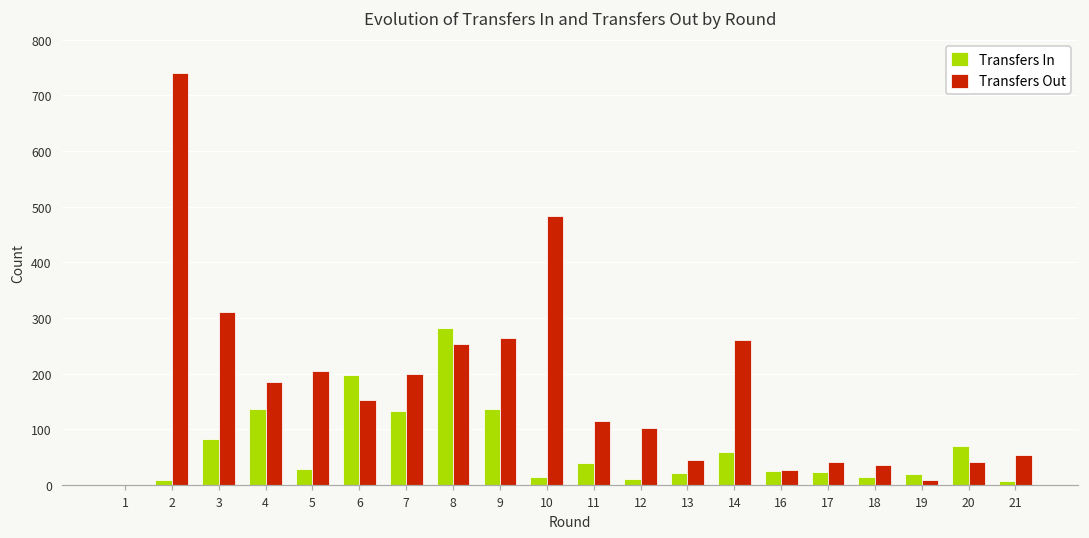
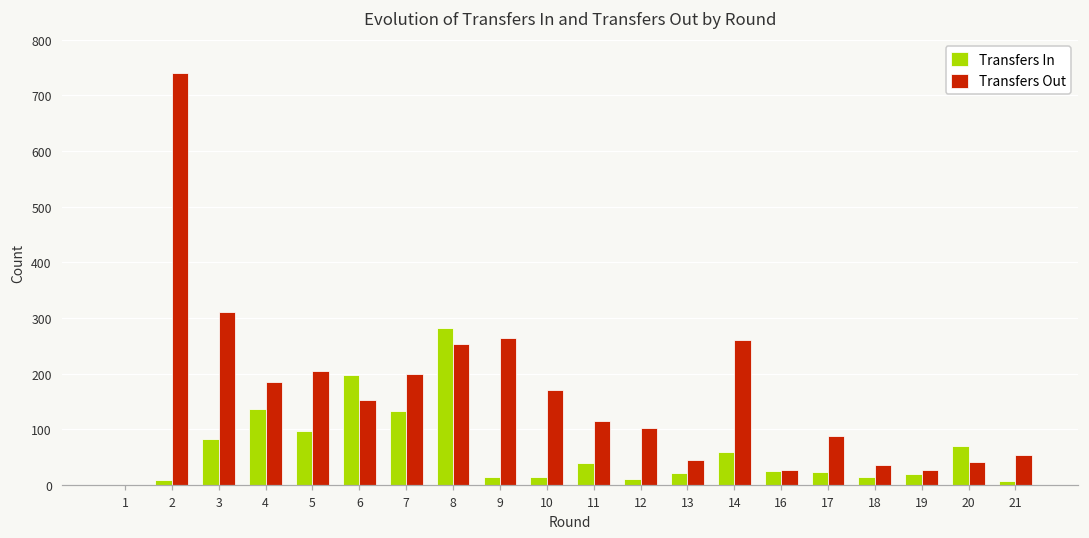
Transfers In, 5: 30 -> 100
Transfers In, 9: 140 -> 10
Transfers Out, 10: 480 -> 170
Transfers Out, 17: 40 -> 90
Transfers Out, 19: 10 -> 30
